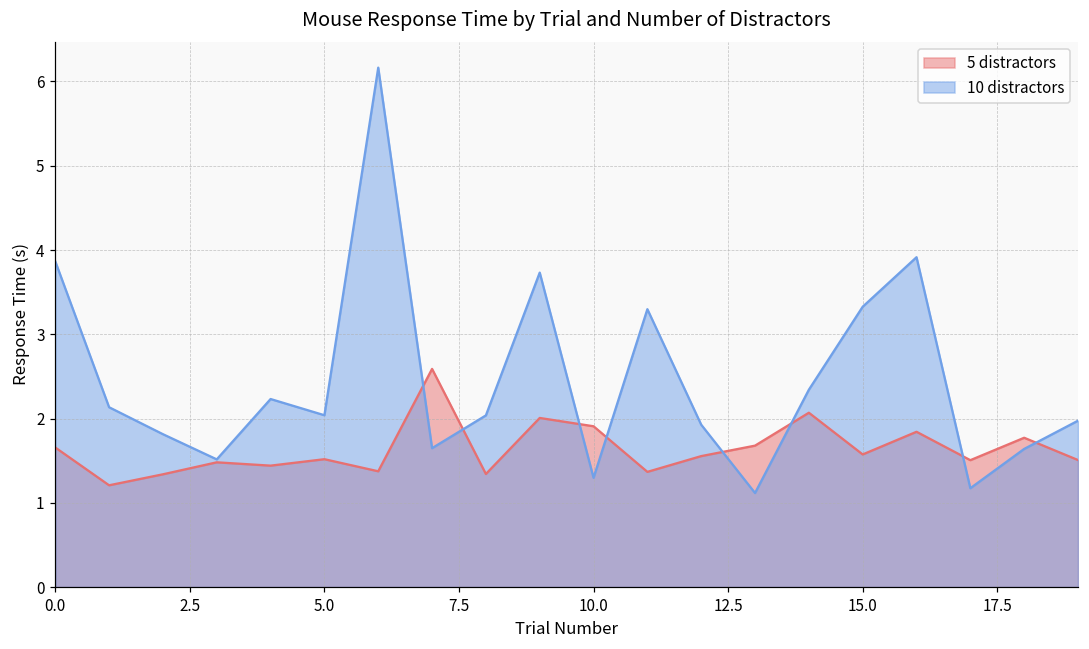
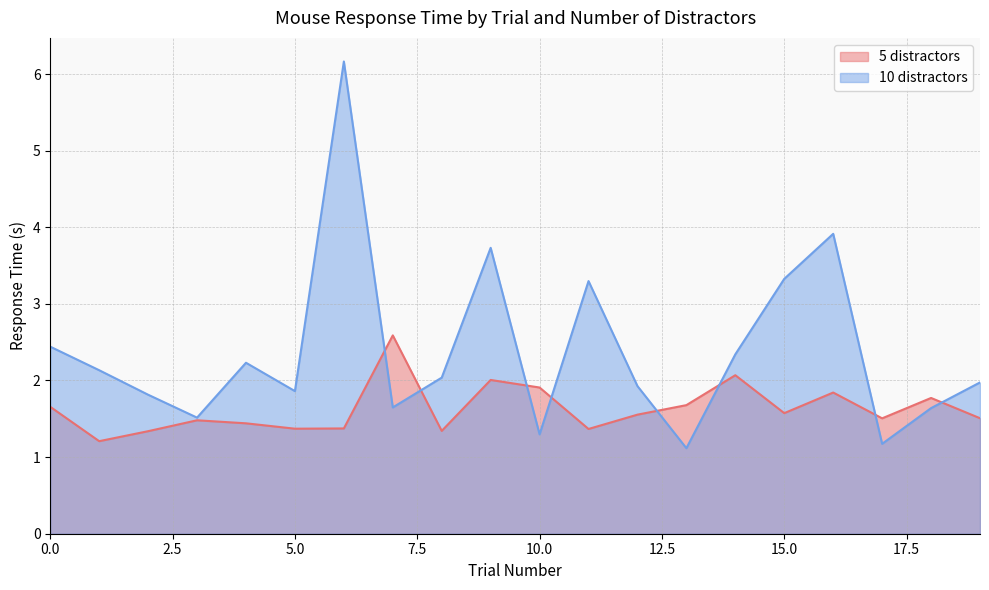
10 distractors, 0.0: 3.9 -> 2.4
5 distractors, 5.0: 1.5 -> 1.4
10 distractors, 5.0: 2.0 -> 1.9
